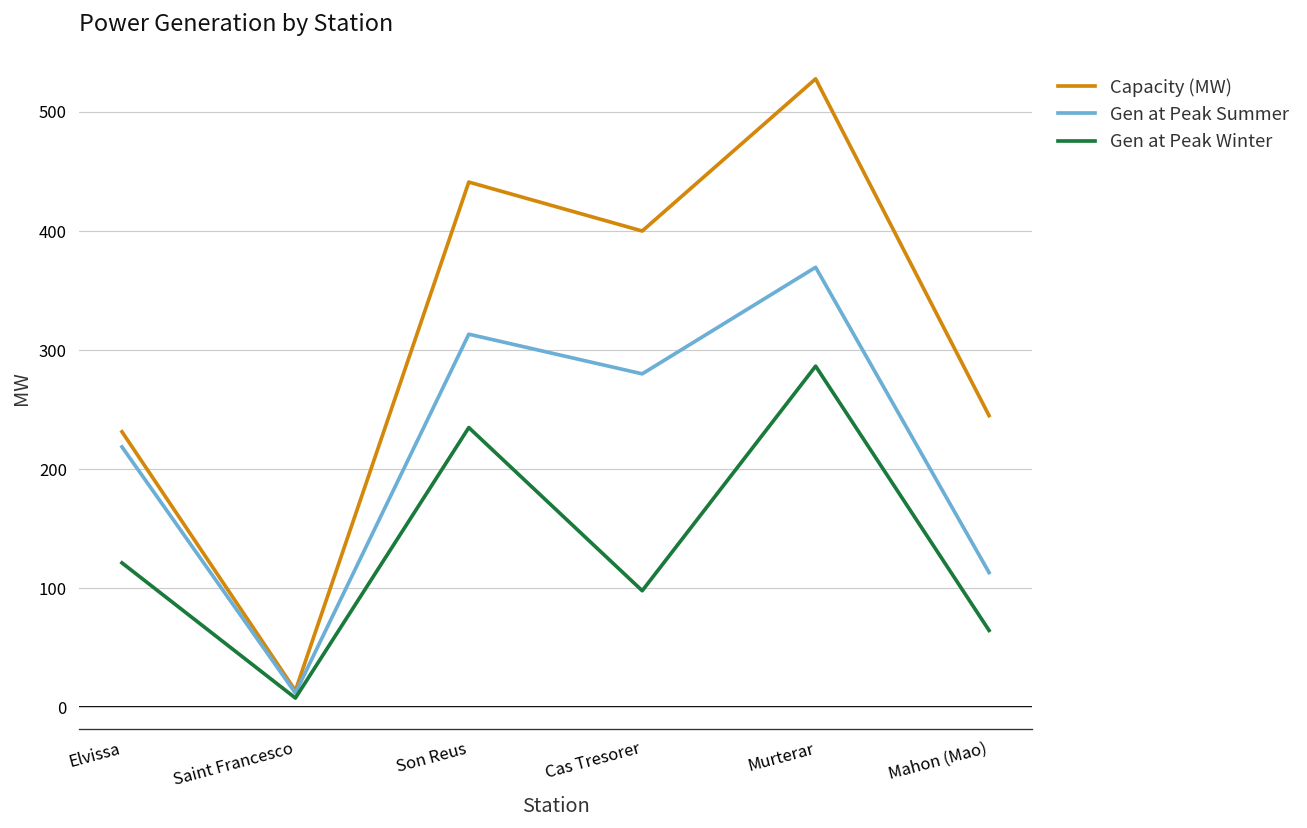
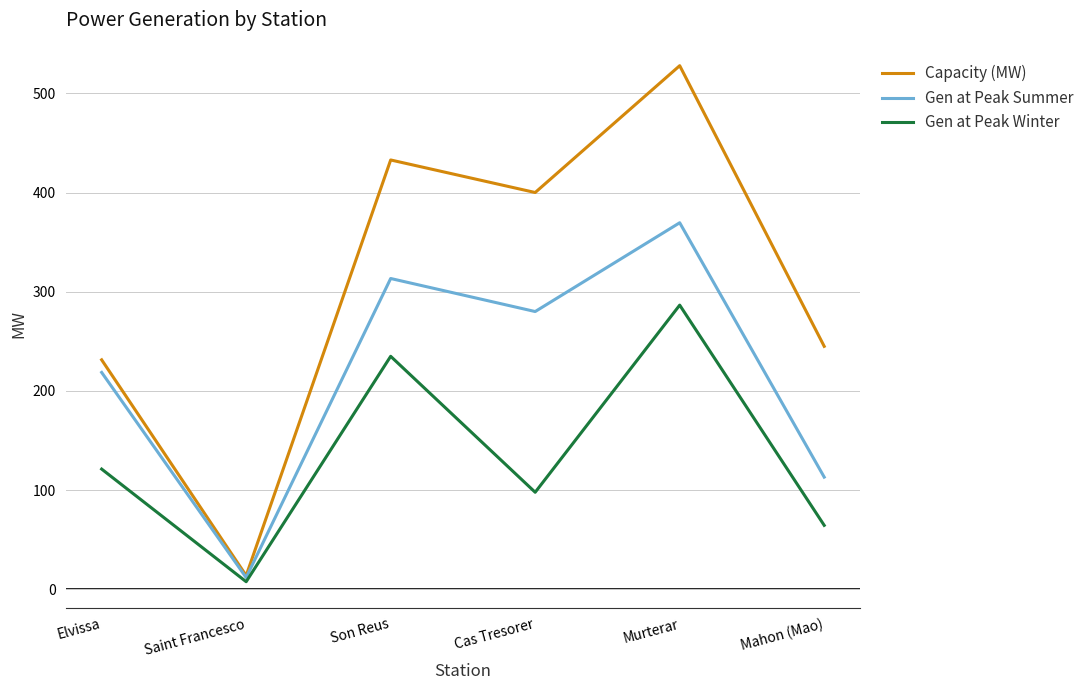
Capacity (MW), Son Reus: 440 -> 430
